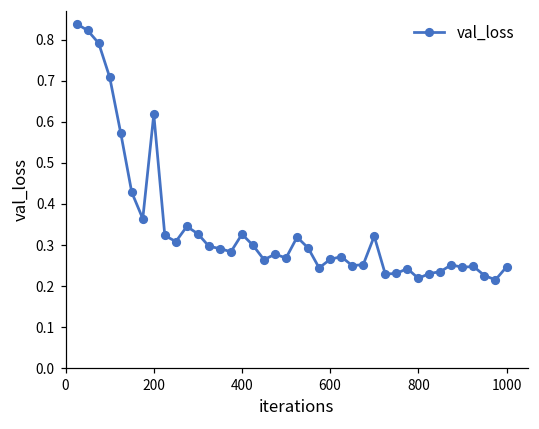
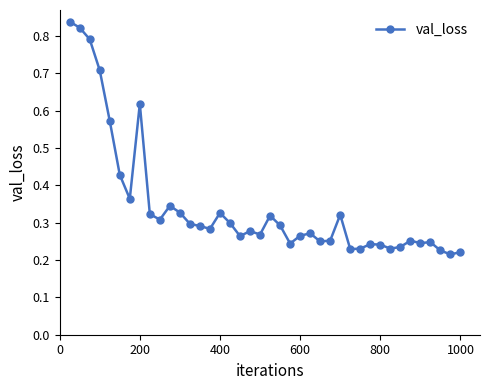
800: 0.22 -> 0.24
1000: 0.25 -> 0.22
